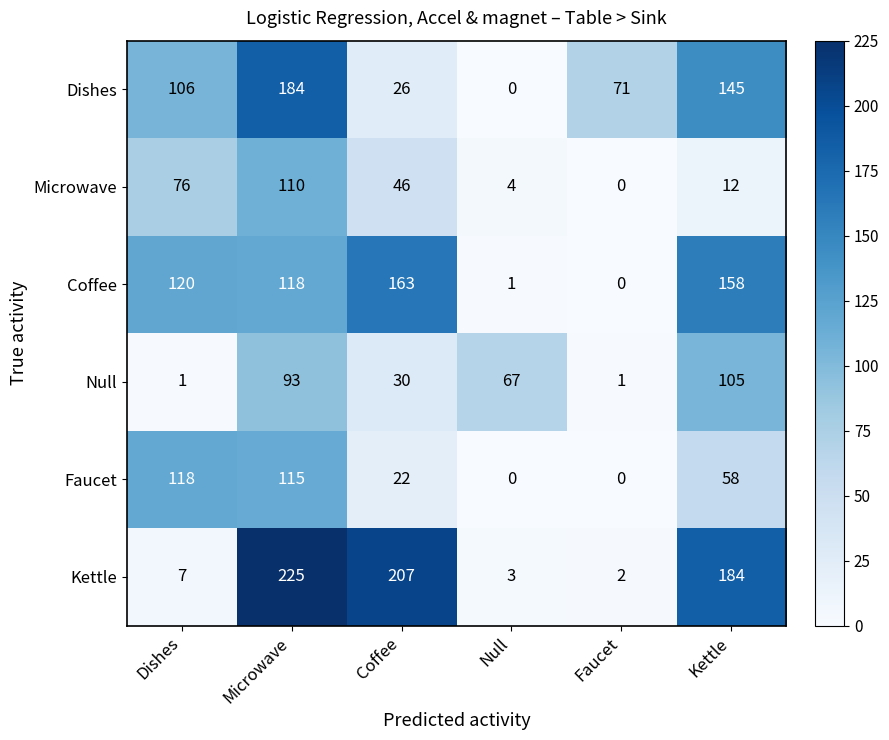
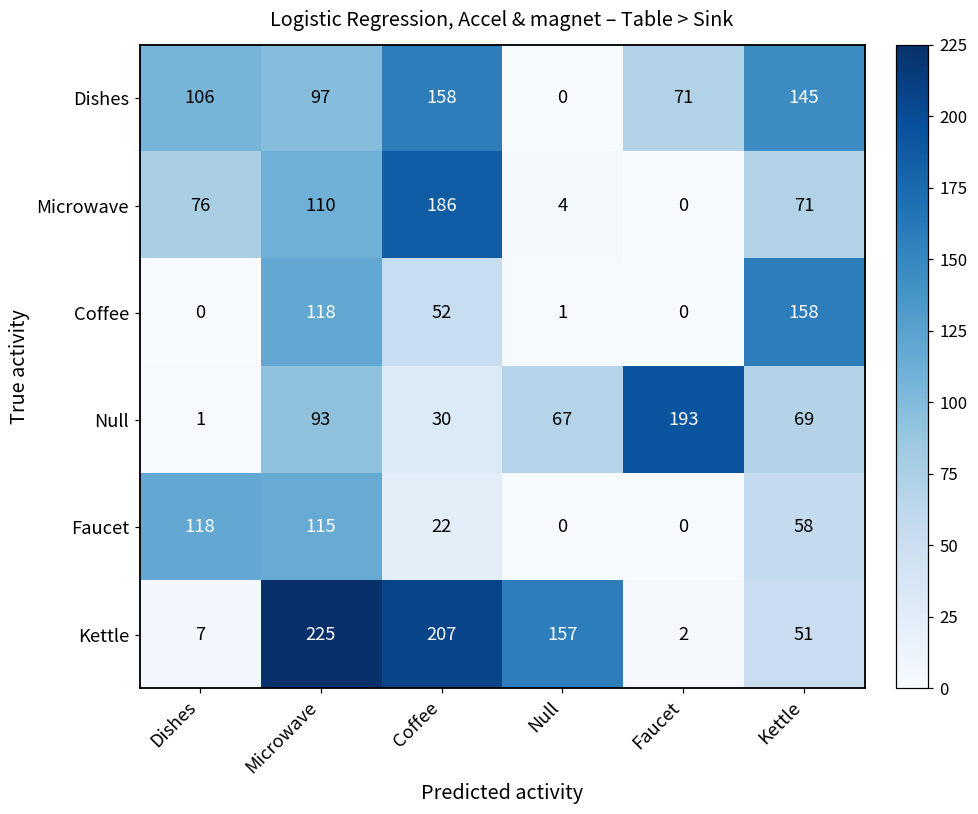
Dishes, Microwave: 184 -> 97
Dishes, Coffee: 26 -> 158
Microwave, Coffee: 46 -> 186
Microwave, Kettle: 12 -> 71
Coffee, Dishes: 120 -> 0
Coffee, Coffee: 163 -> 52
Null, Faucet: 1 -> 193
Null, Kettle: 105 -> 69
Kettle, Null: 3 -> 157
Kettle, Kettle: 184 -> 51
